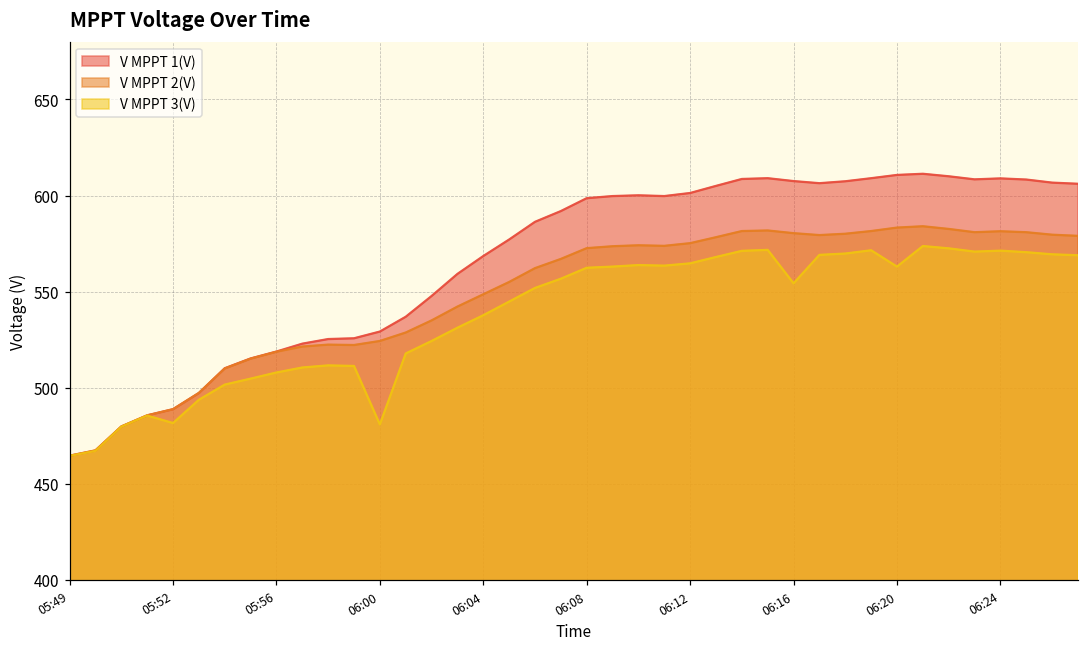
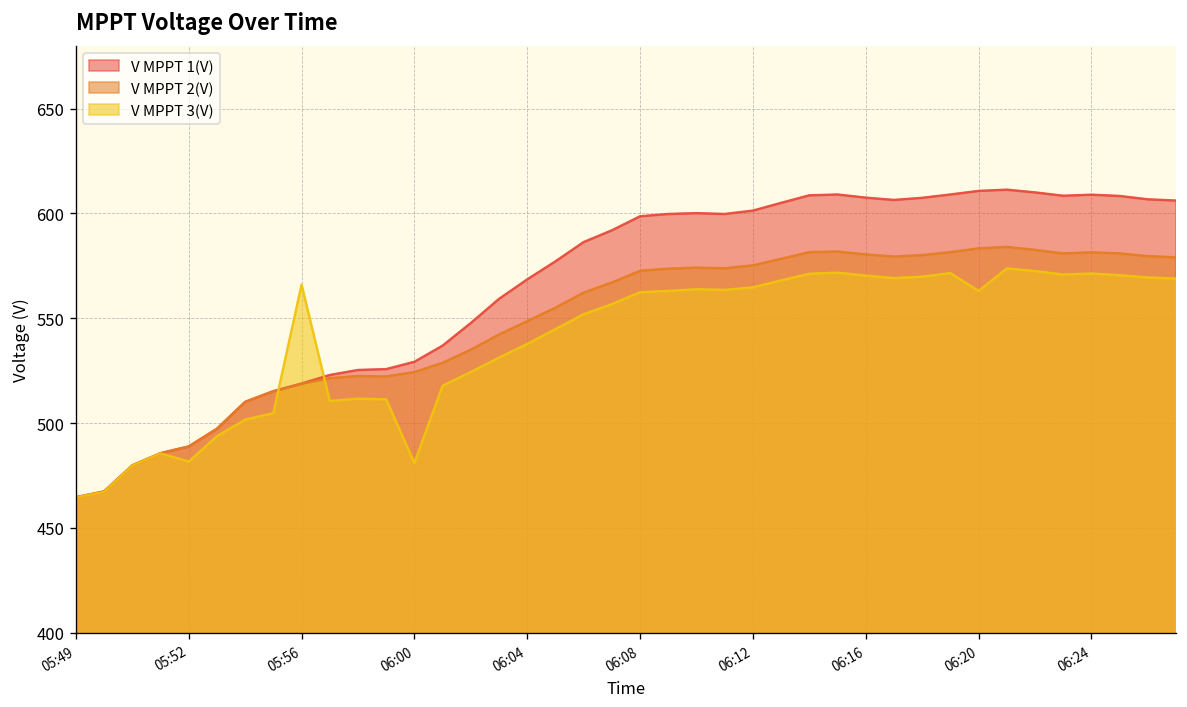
V MPPT 3(V), 05:56: 508 -> 566
V MPPT 3(V), 06:16: 554 -> 570
